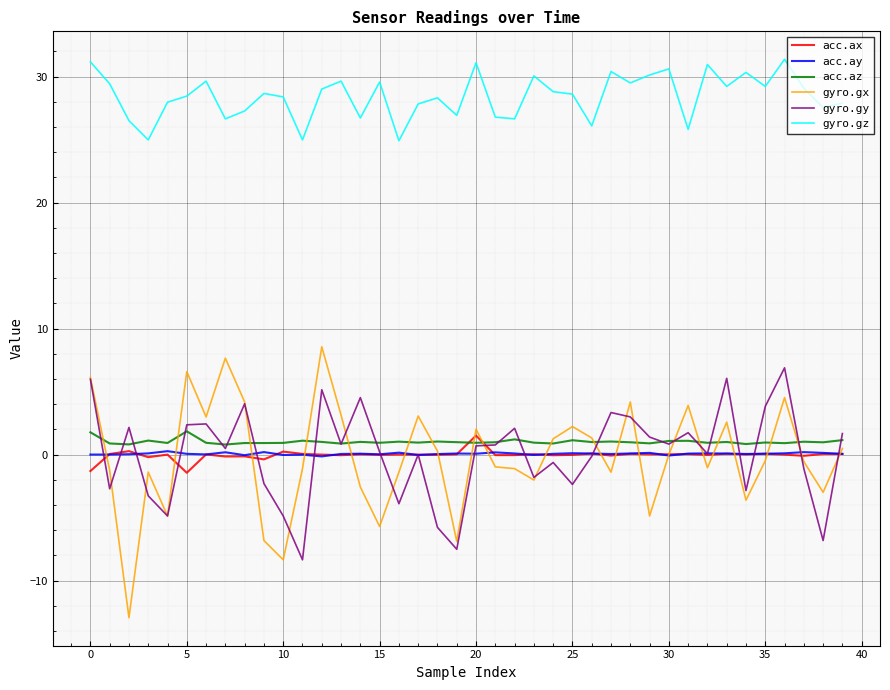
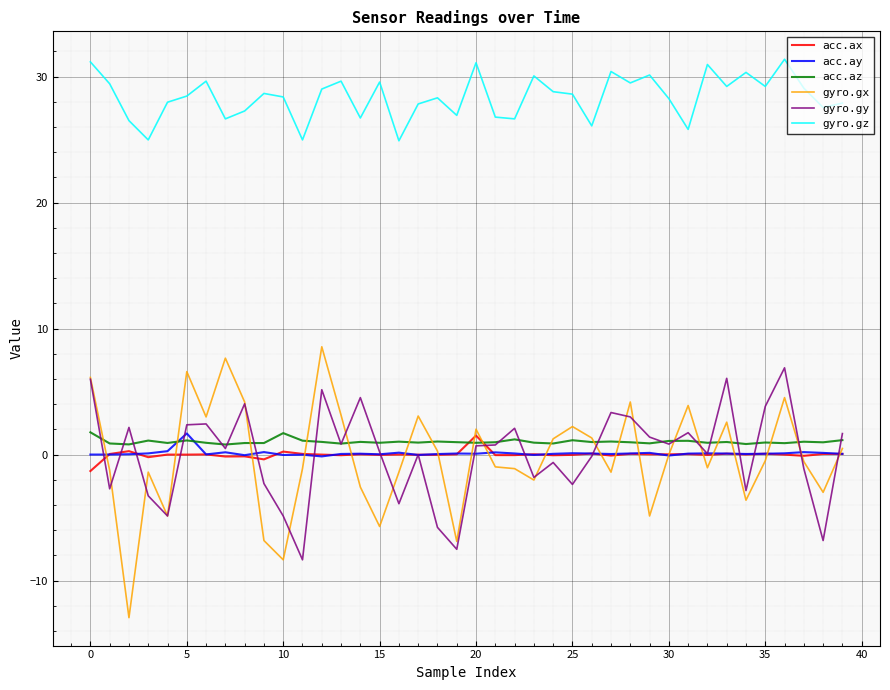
acc.ax, 5: -1.4 -> 0.0
acc.ay, 5: 0.1 -> 1.7
acc.az, 5: 1.8 -> 1.1
acc.az, 10: 0.9 -> 1.7
gyro.gz, 30: 30.6 -> 28.3
